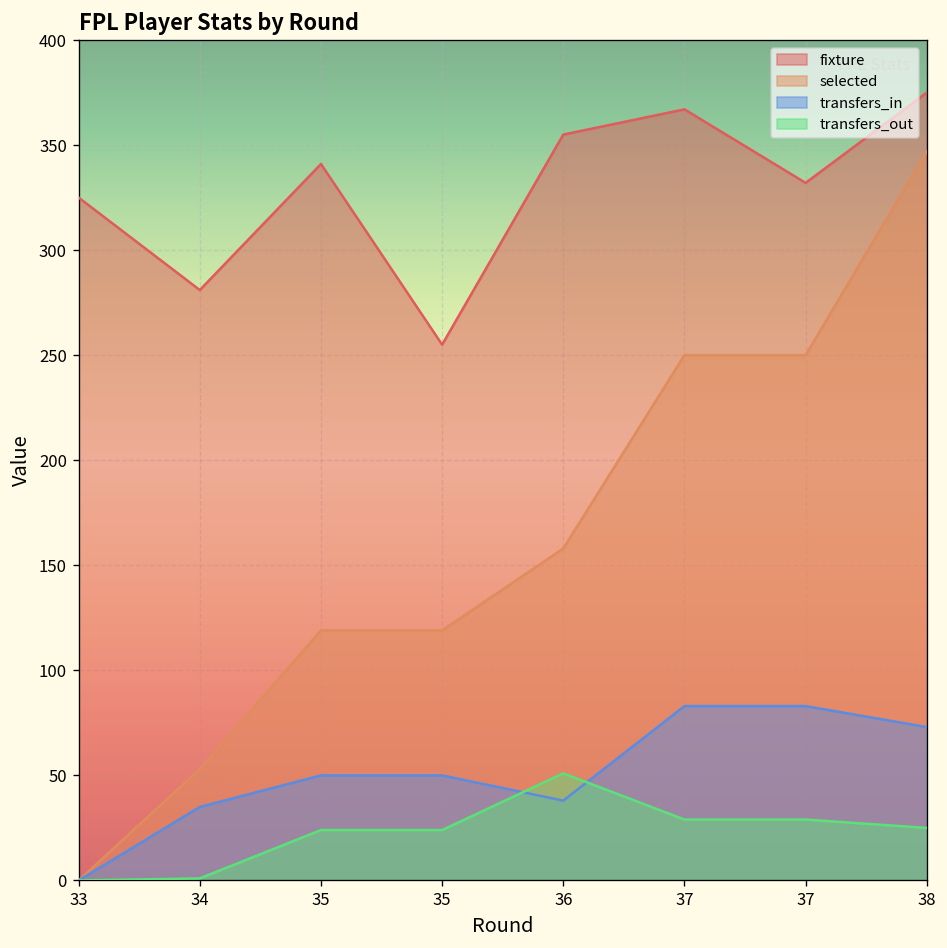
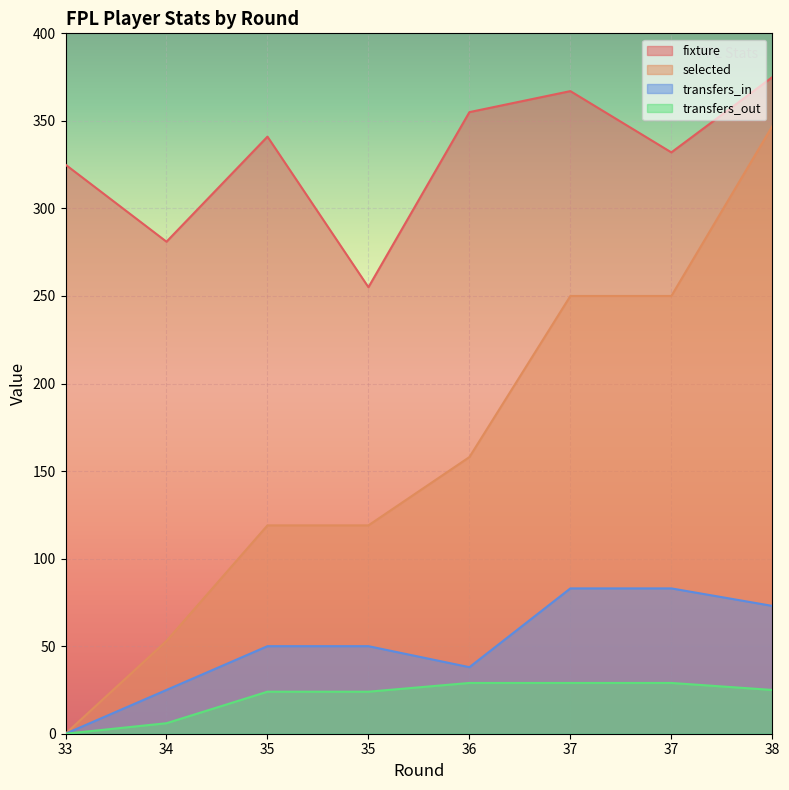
transfers_in, 34: 35 -> 25
transfers_out, 34: 1 -> 6
transfers_out, 36: 51 -> 29
